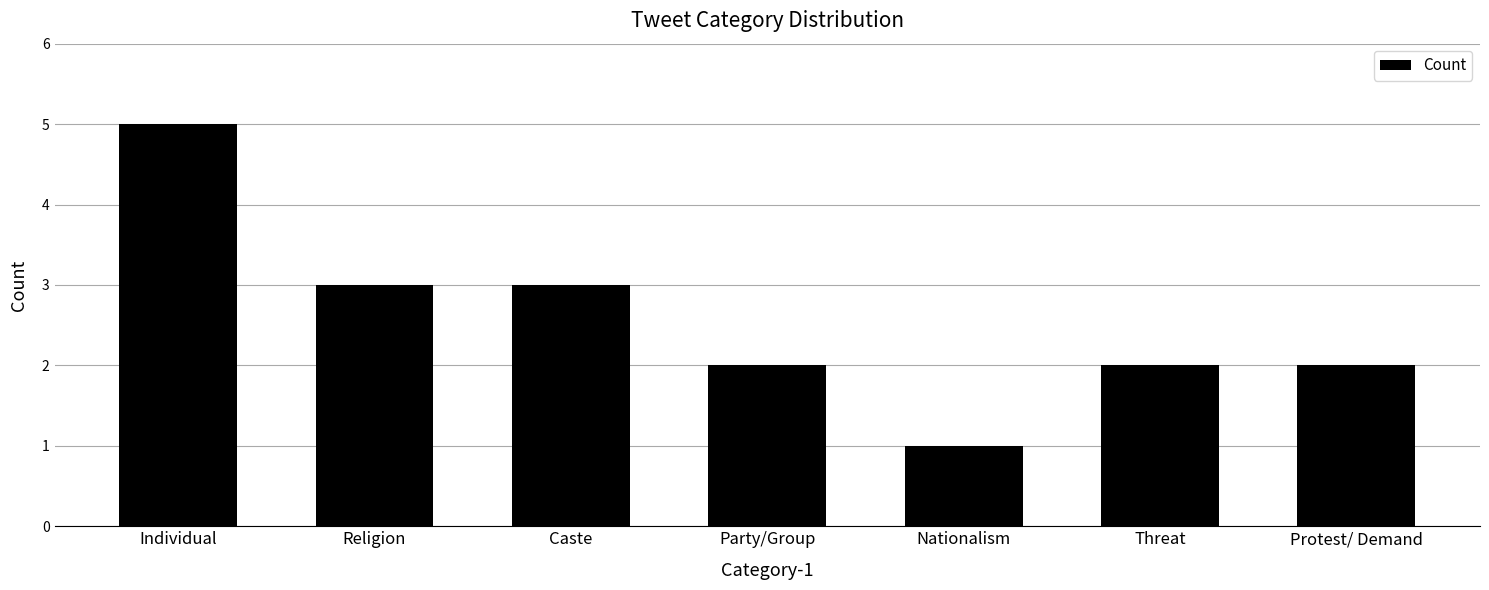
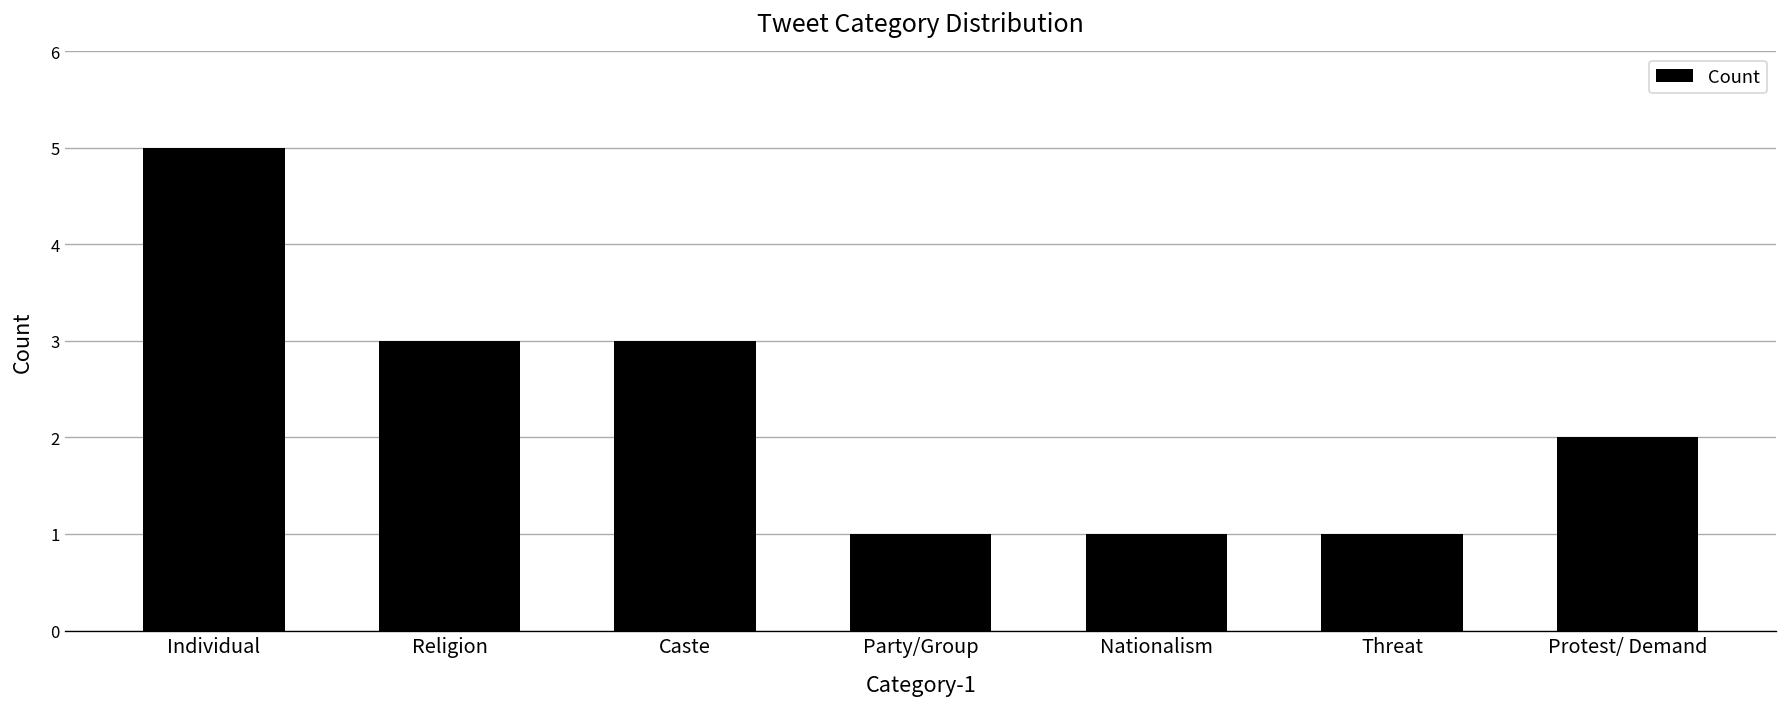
Party/Group: 2 -> 1
Threat: 2 -> 1
